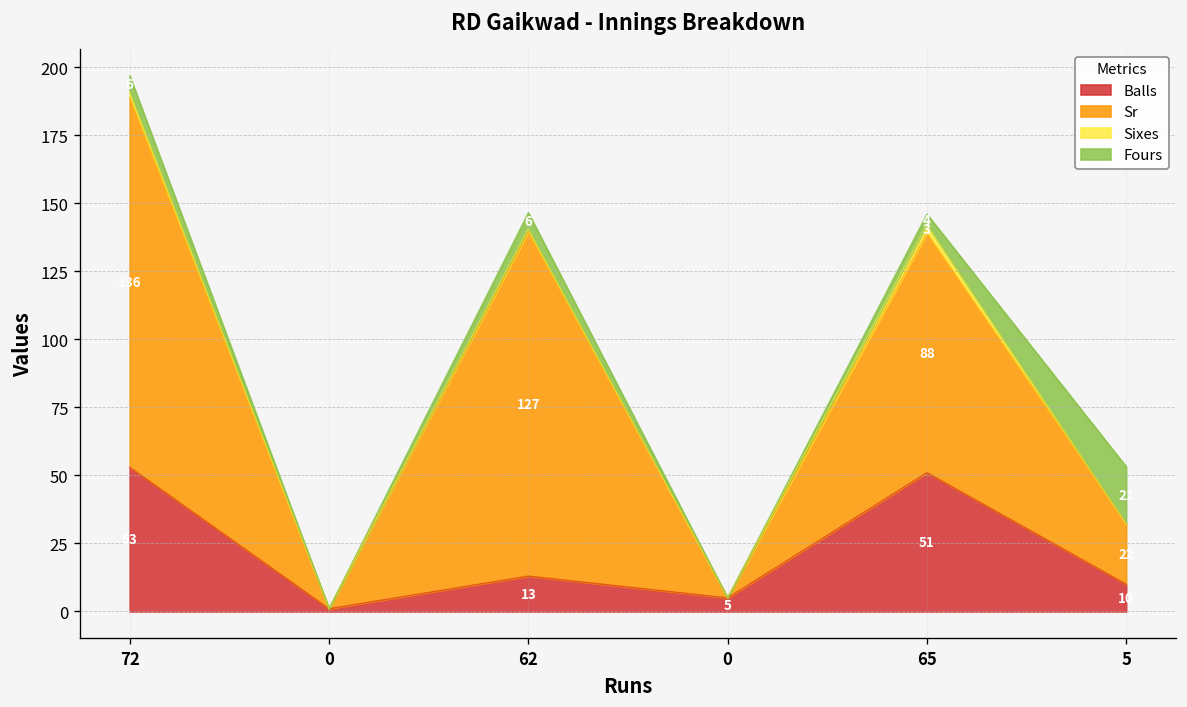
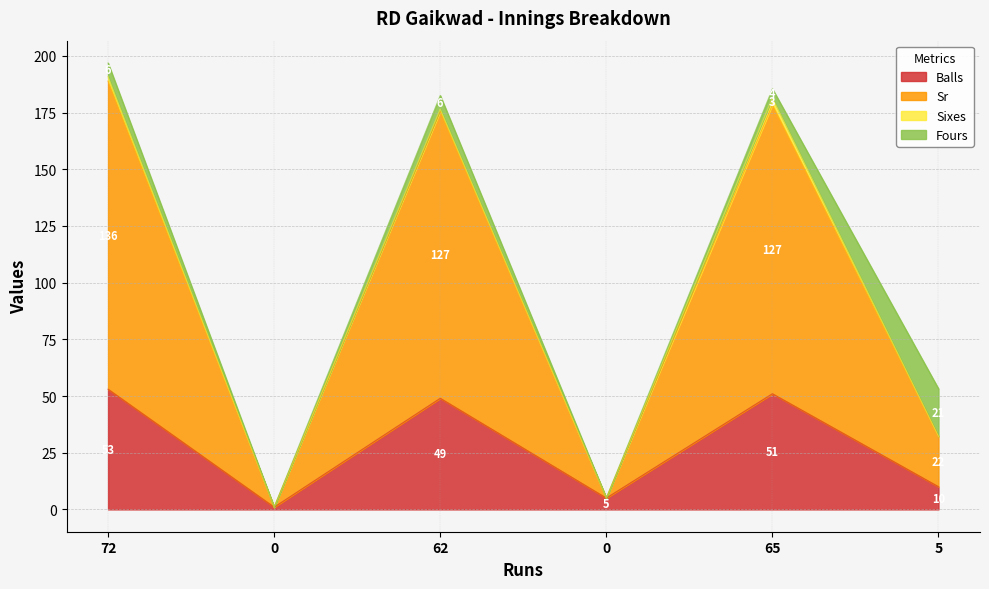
Balls, 62: 13 -> 49
Sr, 65: 88 -> 127
